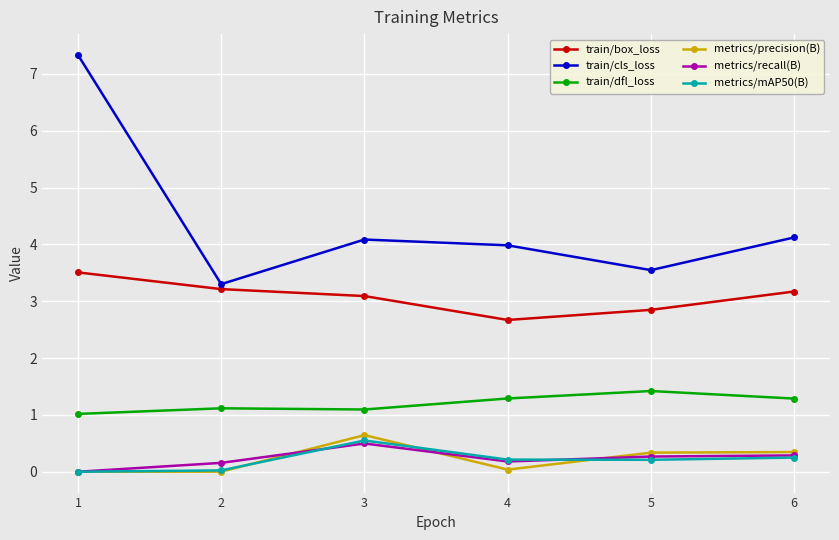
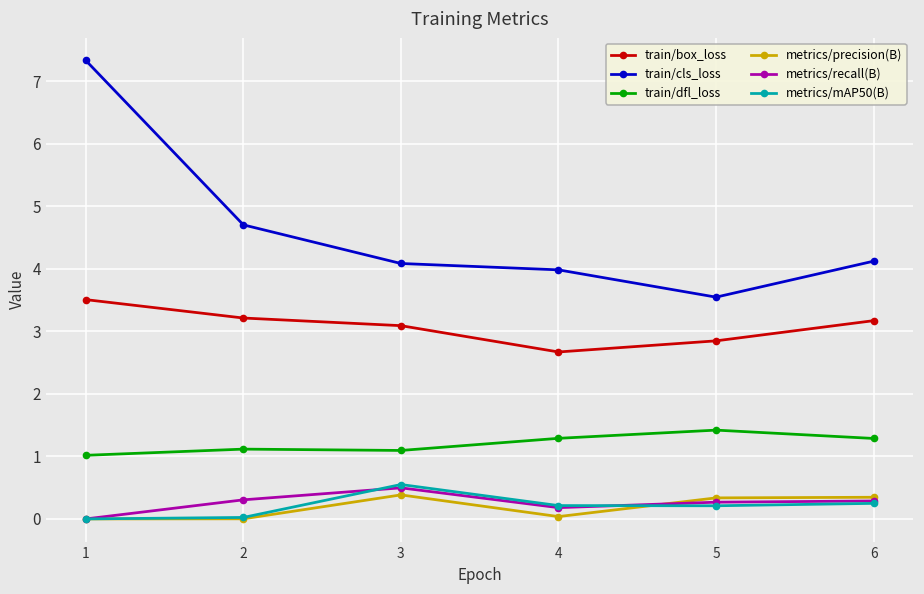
train/cls_loss, 2: 3.3 -> 4.7
metrics/recall(B), 2: 0.2 -> 0.3
metrics/precision(B), 3: 0.6 -> 0.4
